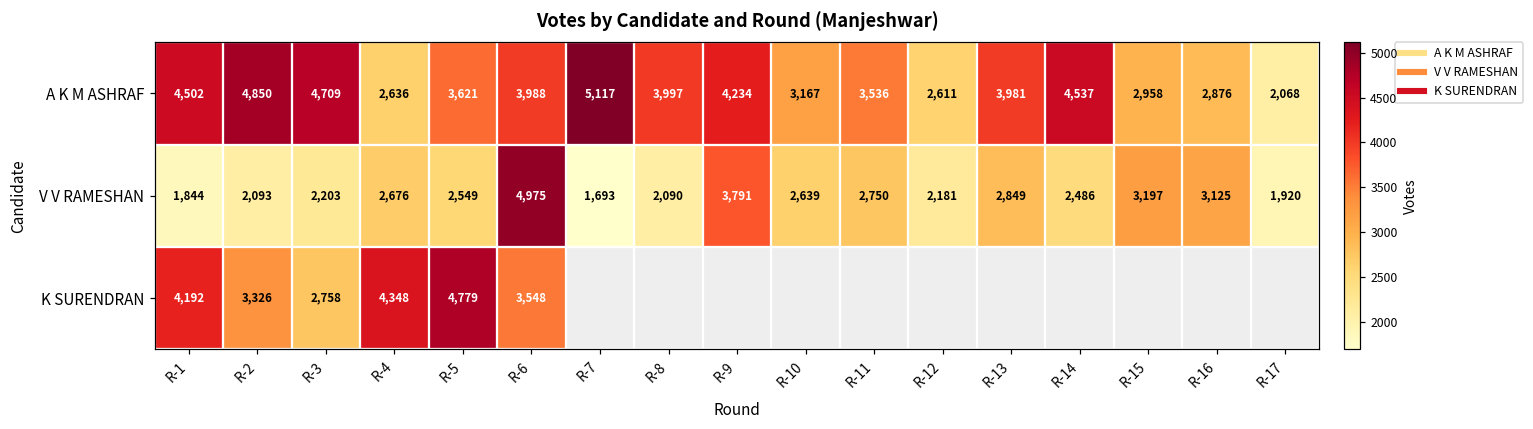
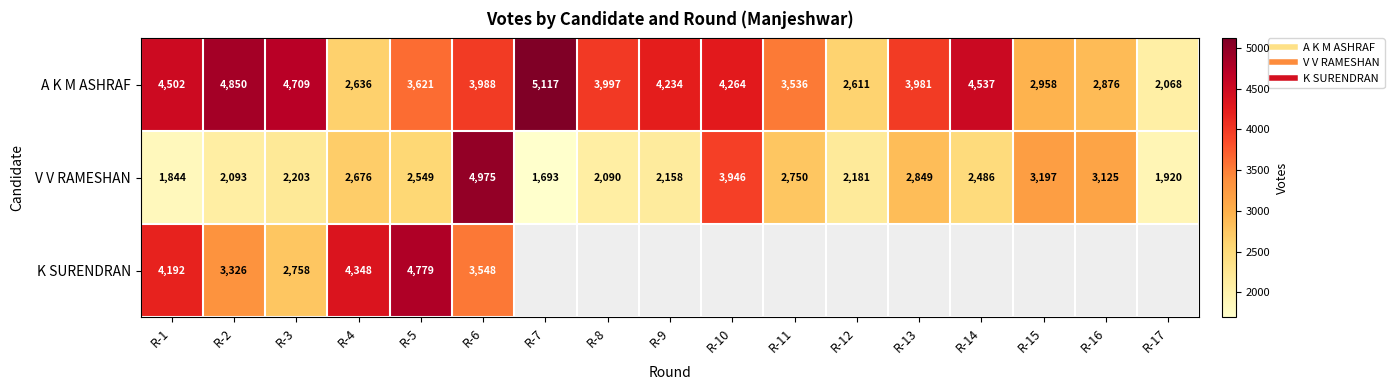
A K M ASHRAF, R-10: 3,167 -> 4,264
V V RAMESHAN, R-9: 3,791 -> 2,158
V V RAMESHAN, R-10: 2,639 -> 3,946
